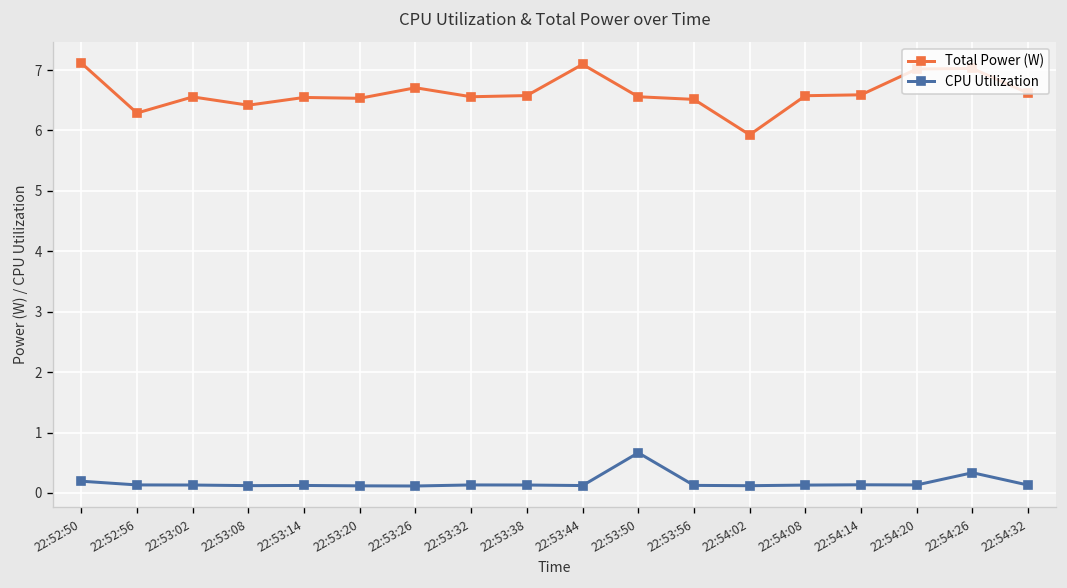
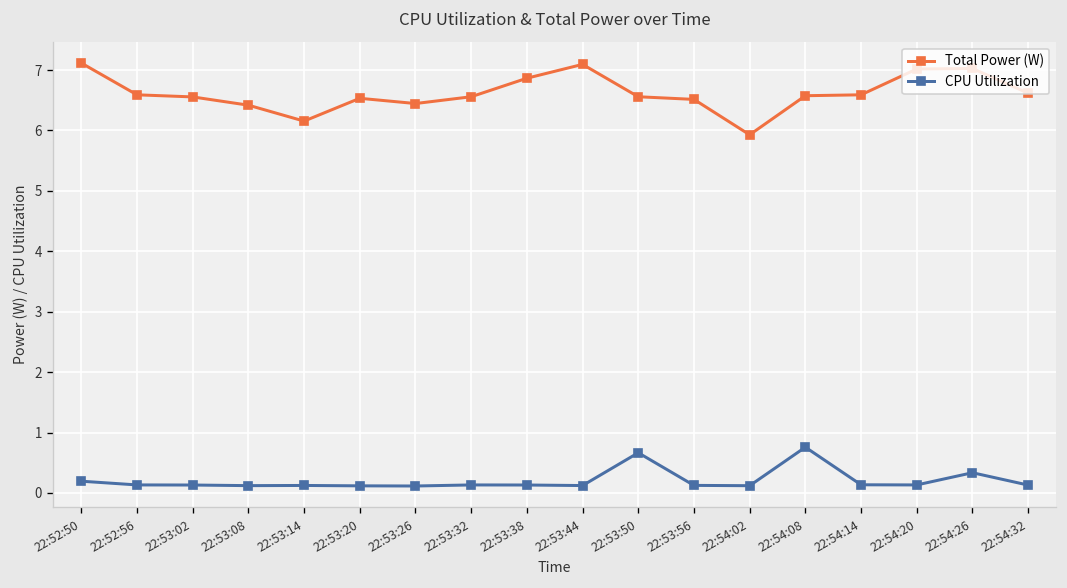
Total Power (W), 22:52:56: 6.3 -> 6.6
Total Power (W), 22:53:14: 6.5 -> 6.2
Total Power (W), 22:53:26: 6.7 -> 6.4
Total Power (W), 22:53:38: 6.6 -> 6.9
CPU Utilization, 22:54:08: 0.1 -> 0.8
